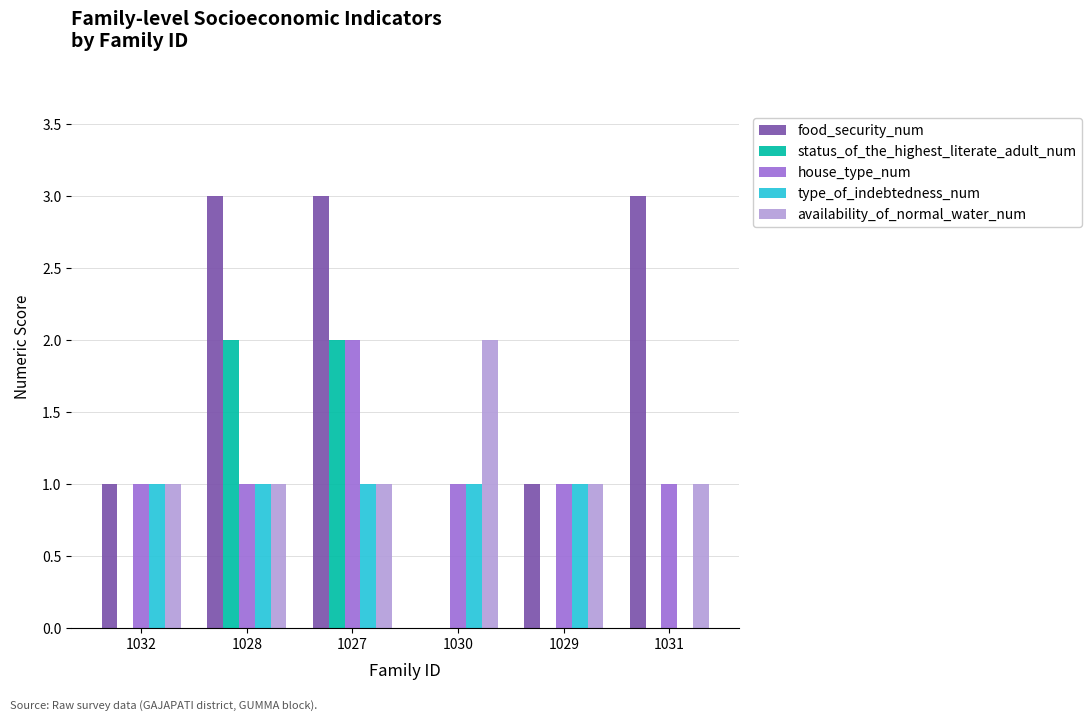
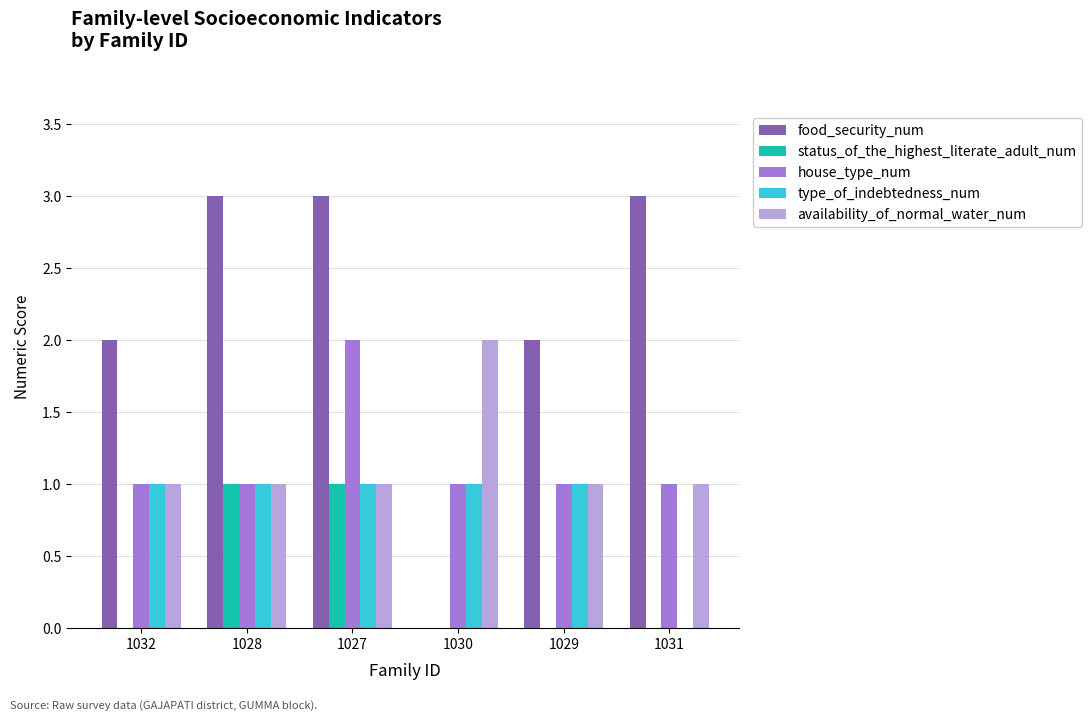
food_security_num, 1032: 1 -> 2
status_of_the_highest_literate_adult_num, 1028: 2 -> 1
status_of_the_highest_literate_adult_num, 1027: 2 -> 1
food_security_num, 1029: 1 -> 2
